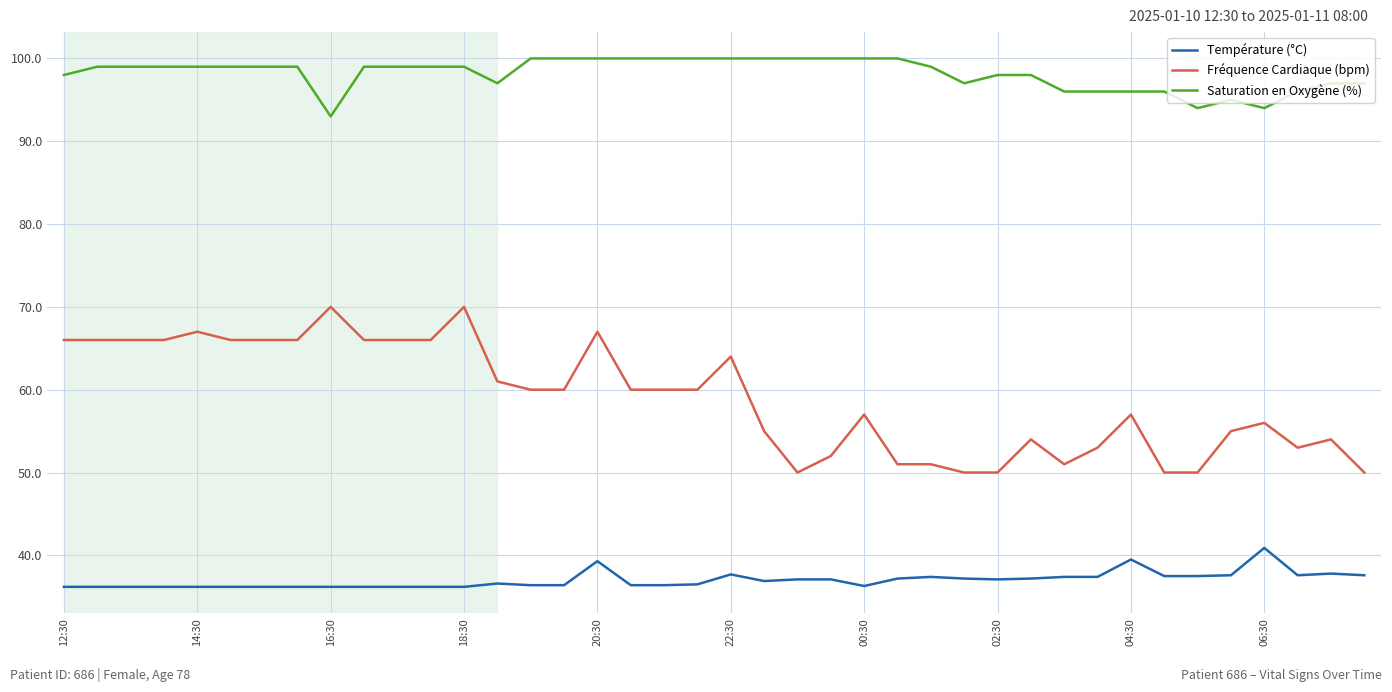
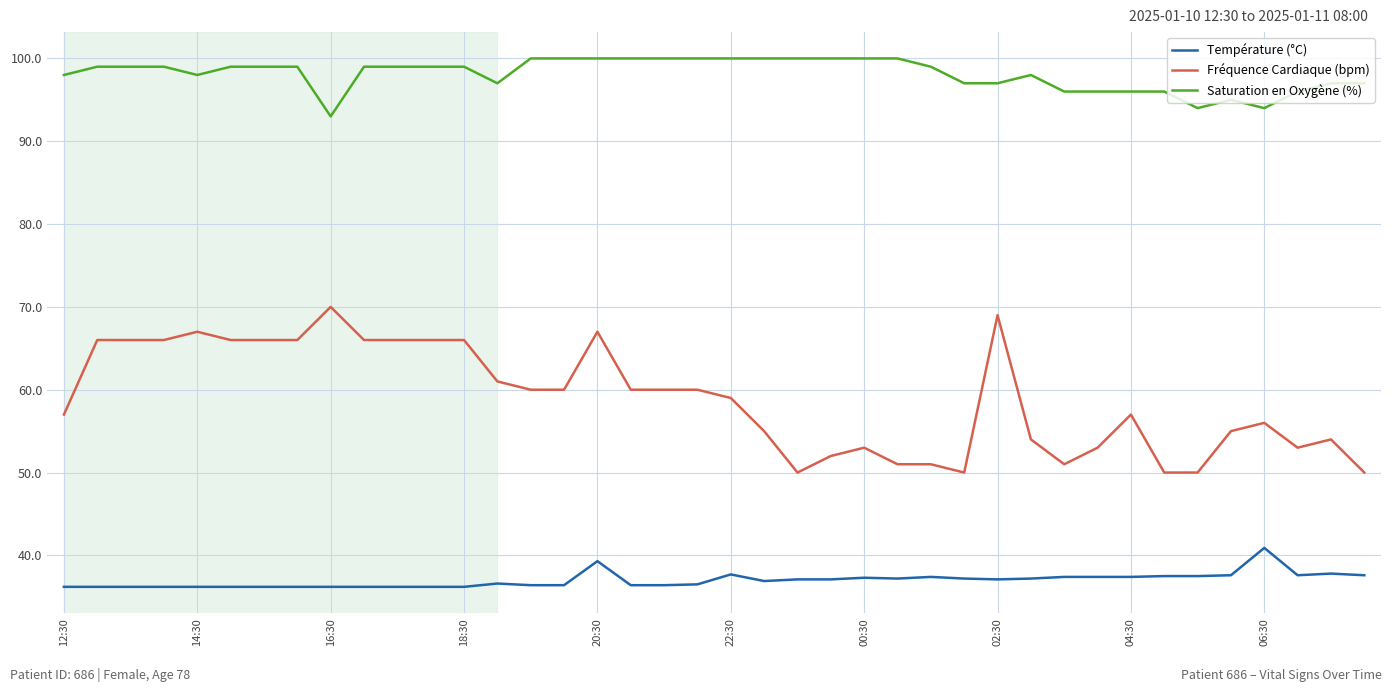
Fréquence Cardiaque (bpm), 12:30: 66 -> 57
Saturation en Oxygène (%), 14:30: 99 -> 98
Fréquence Cardiaque (bpm), 18:30: 70 -> 66
Fréquence Cardiaque (bpm), 22:30: 64 -> 59
Température (°C), 00:30: 36 -> 37
Fréquence Cardiaque (bpm), 00:30: 57 -> 53
Fréquence Cardiaque (bpm), 02:30: 50 -> 69
Saturation en Oxygène (%), 02:30: 98 -> 97
Température (°C), 04:30: 40 -> 37
